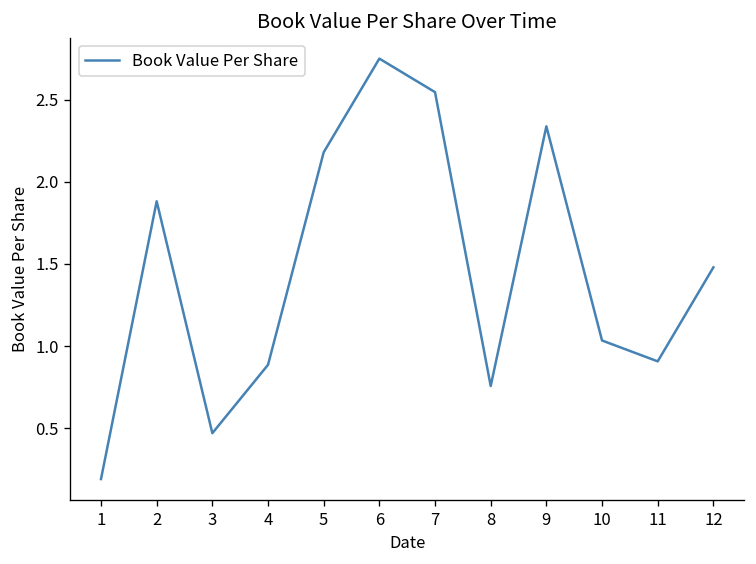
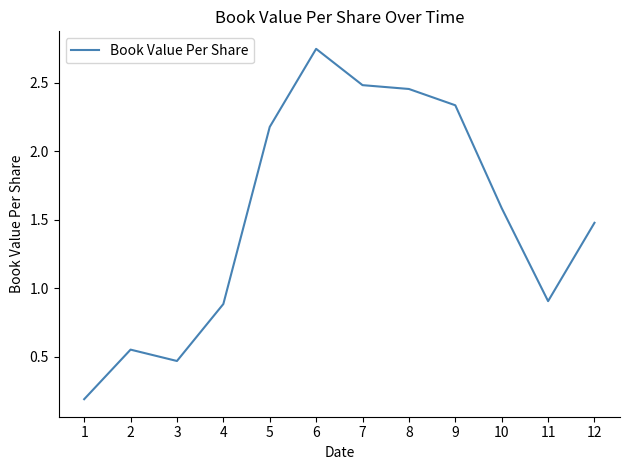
2: 1.88 -> 0.55
7: 2.55 -> 2.48
8: 0.76 -> 2.46
10: 1.03 -> 1.59
